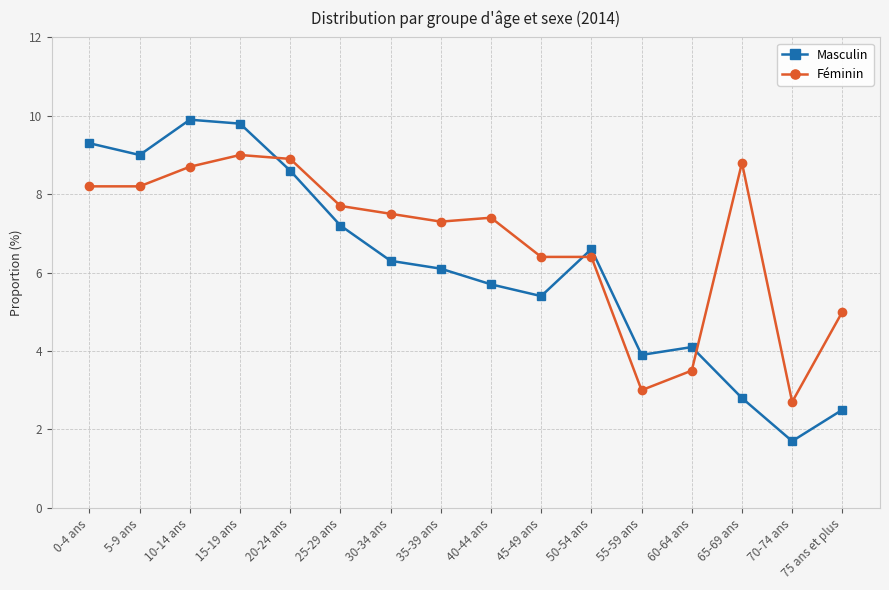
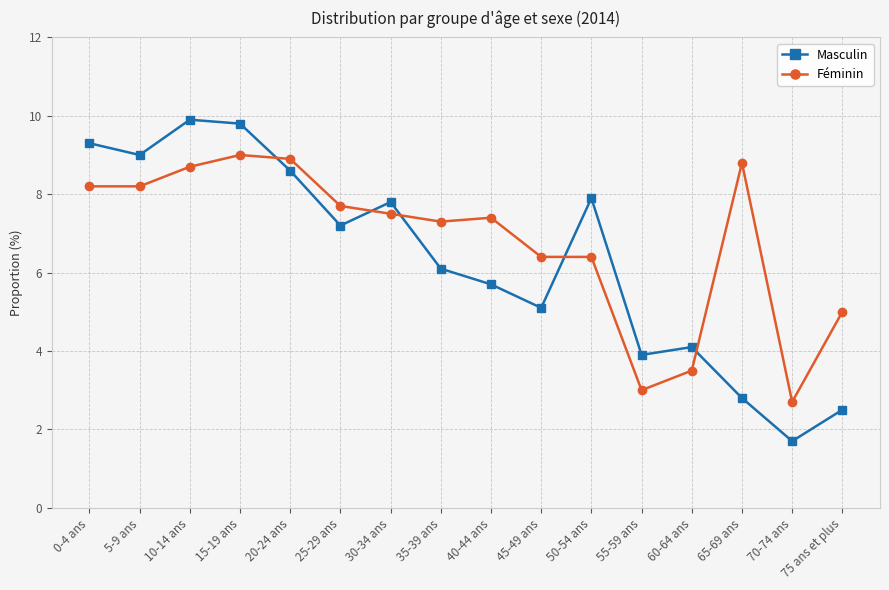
Masculin, 30-34 ans: 6.3 -> 7.8
Masculin, 45-49 ans: 5.4 -> 5.1
Masculin, 50-54 ans: 6.6 -> 7.9
